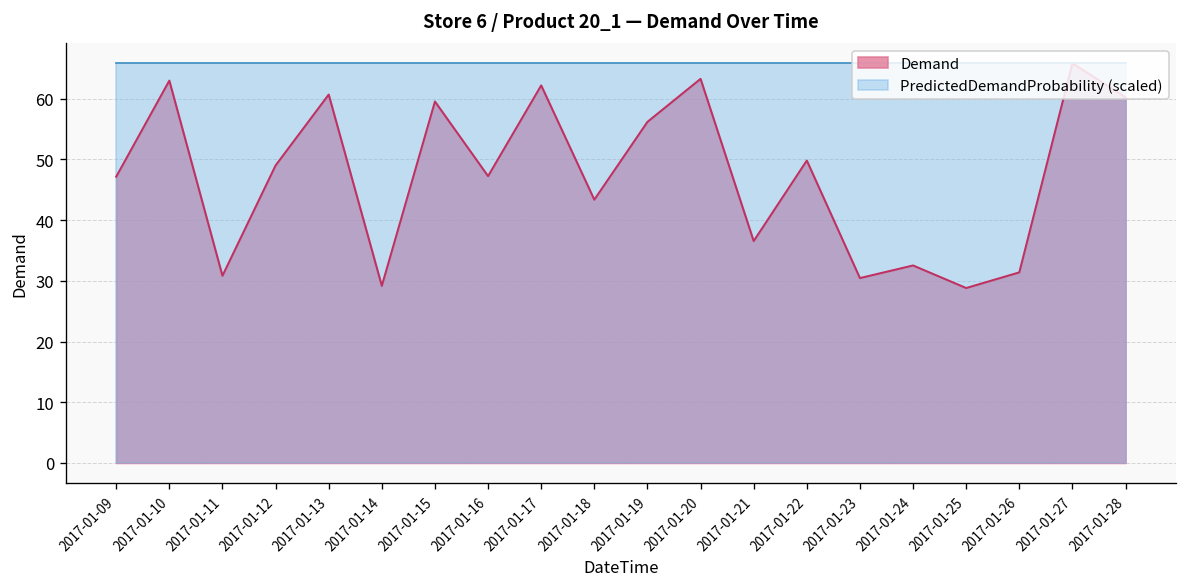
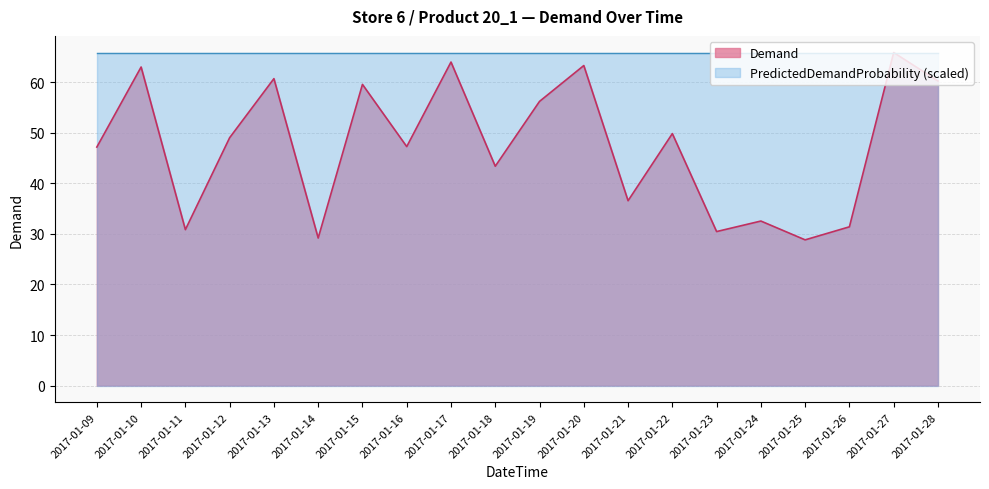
Demand, 2017-01-17: 62 -> 64
